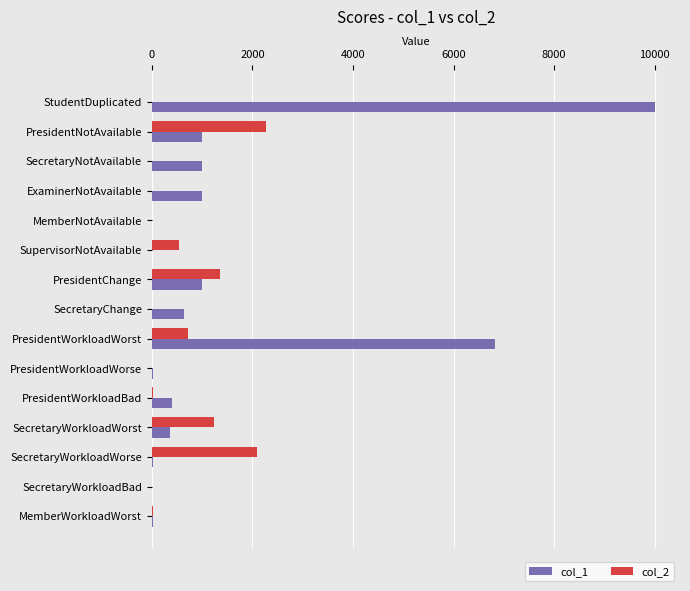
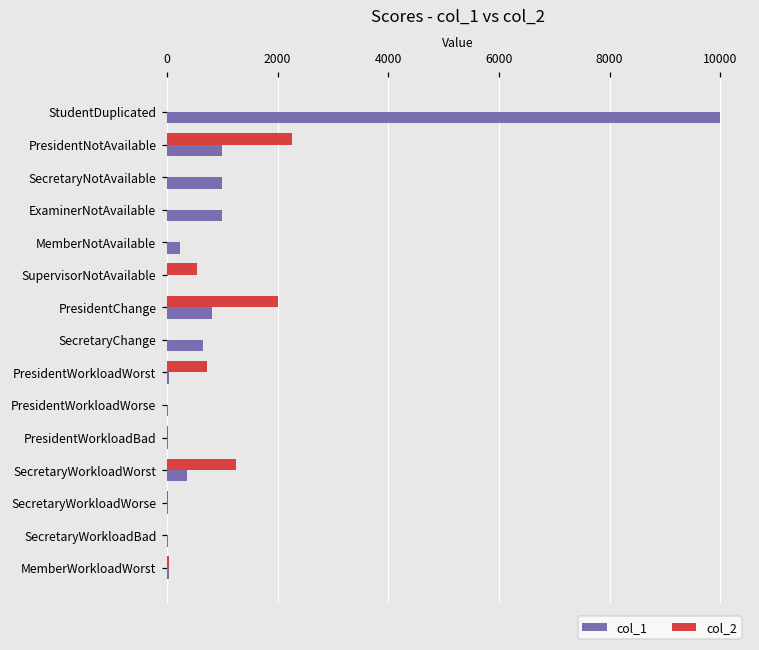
col_1, MemberNotAvailable: 0 -> 200
col_2, PresidentChange: 1400 -> 2000
col_1, PresidentChange: 1000 -> 800
col_1, PresidentWorkloadWorst: 6800 -> 0
col_1, PresidentWorkloadBad: 400 -> 0
col_2, SecretaryWorkloadWorse: 2100 -> 0
